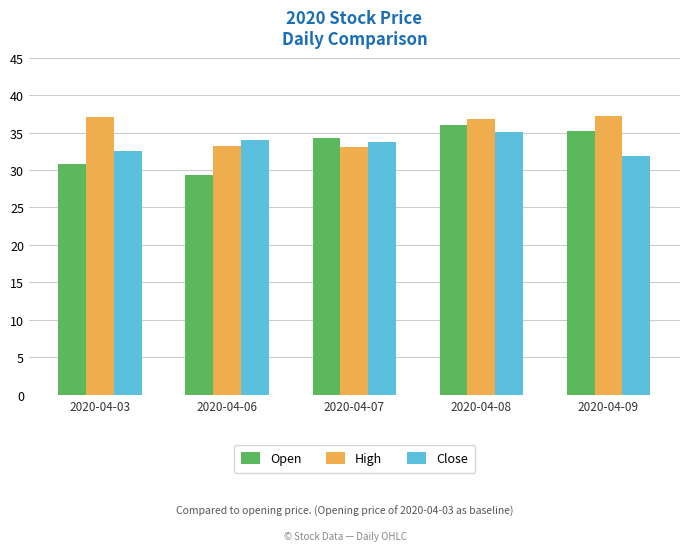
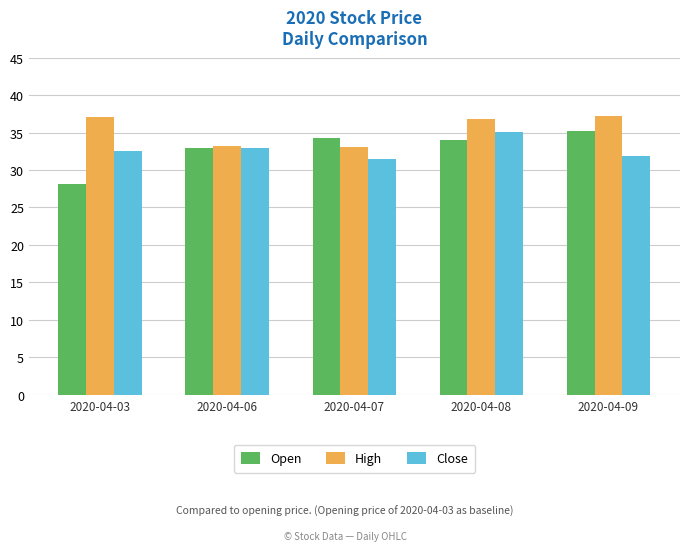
Open, 2020-04-03: 31 -> 28
Open, 2020-04-06: 29 -> 33
Close, 2020-04-06: 34 -> 33
Close, 2020-04-07: 34 -> 32
Open, 2020-04-08: 36 -> 34
